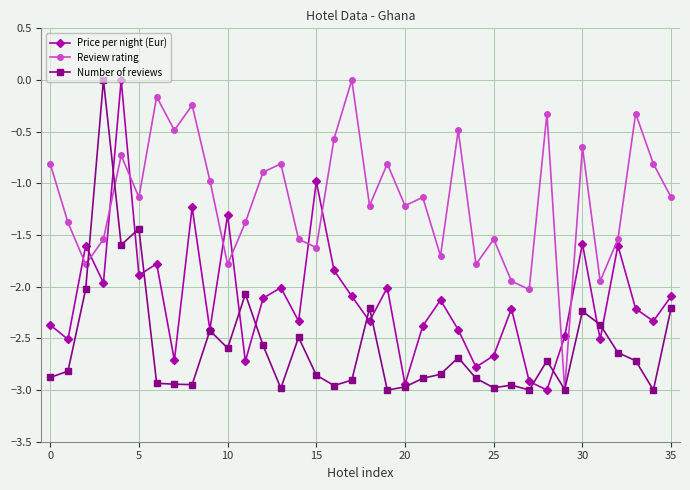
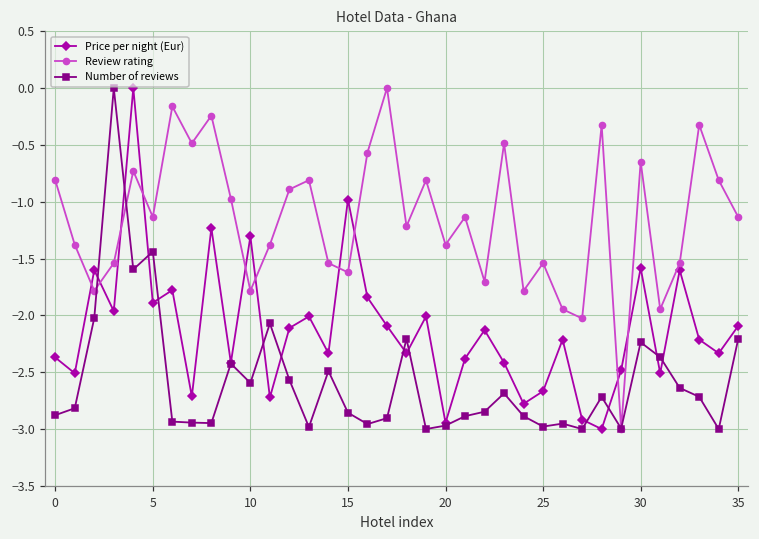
Review rating, 20: -1.22 -> -1.38
